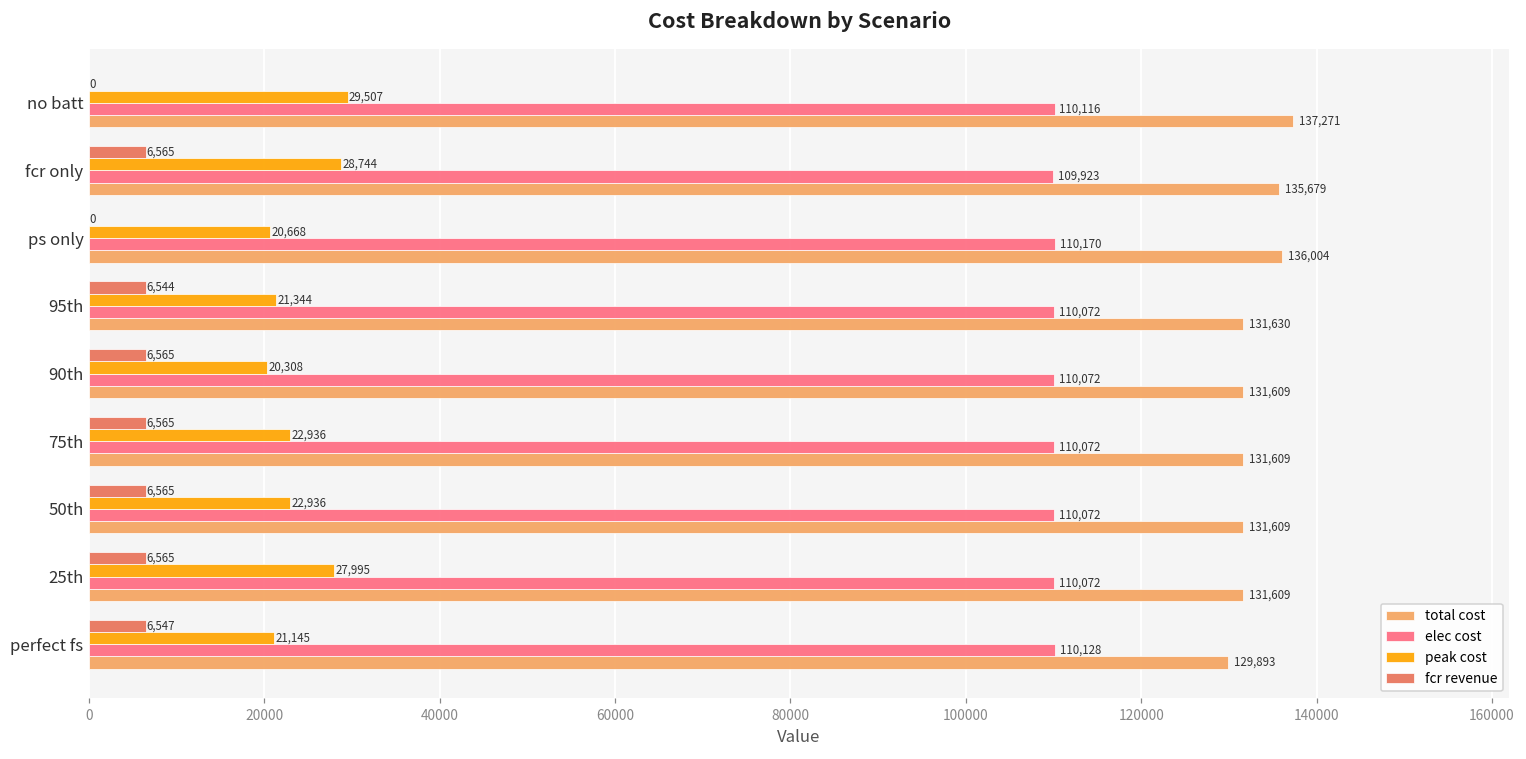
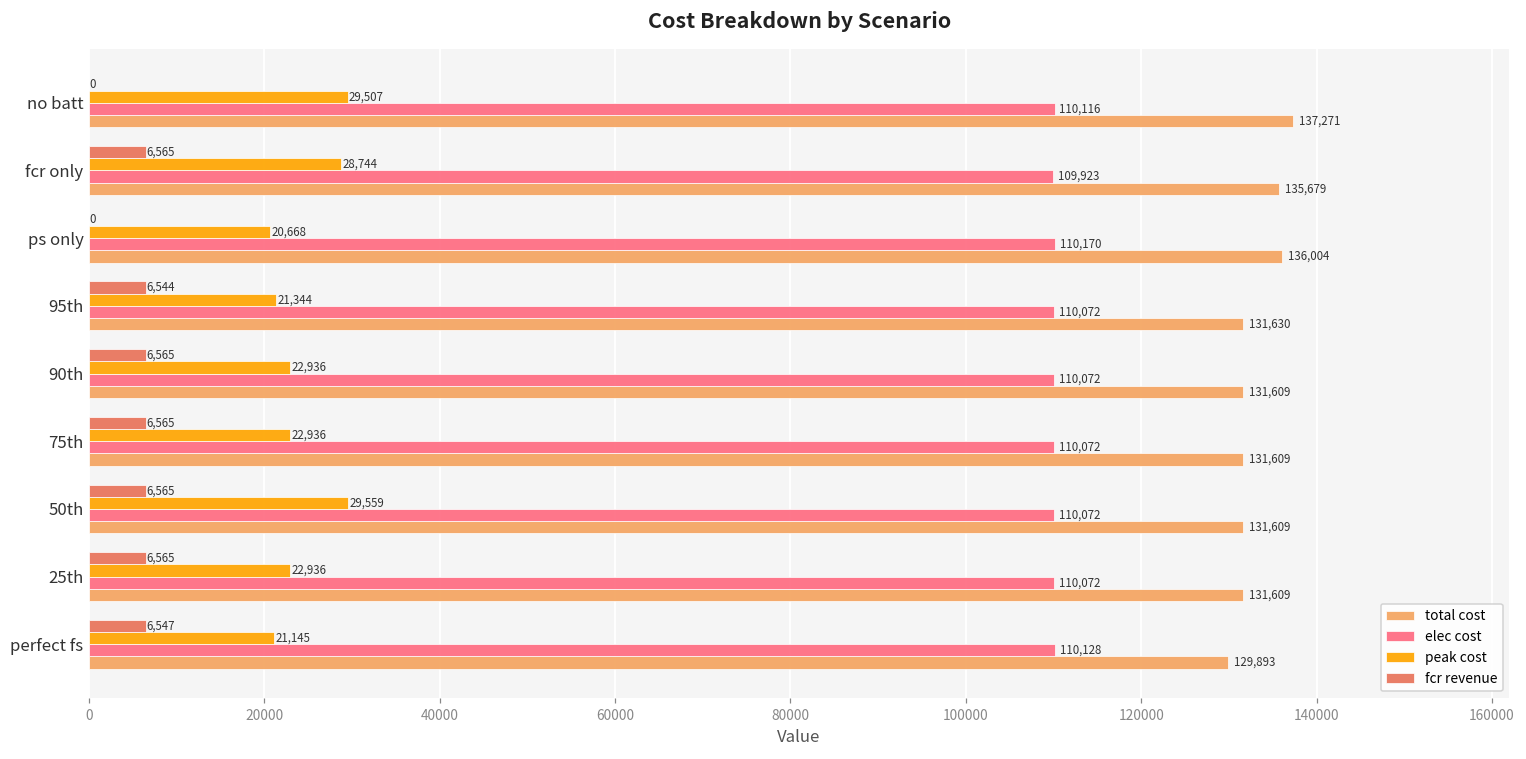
peak cost, 90th: 20,308 -> 22,936
peak cost, 50th: 22,936 -> 29,559
peak cost, 25th: 27,995 -> 22,936
